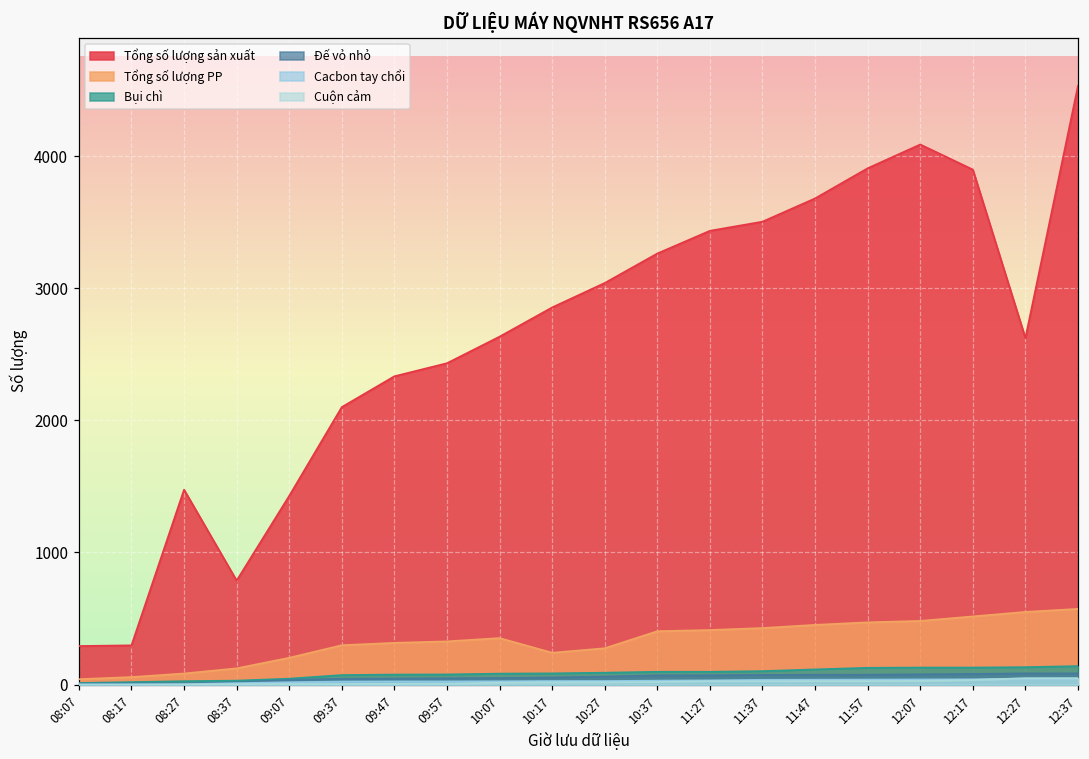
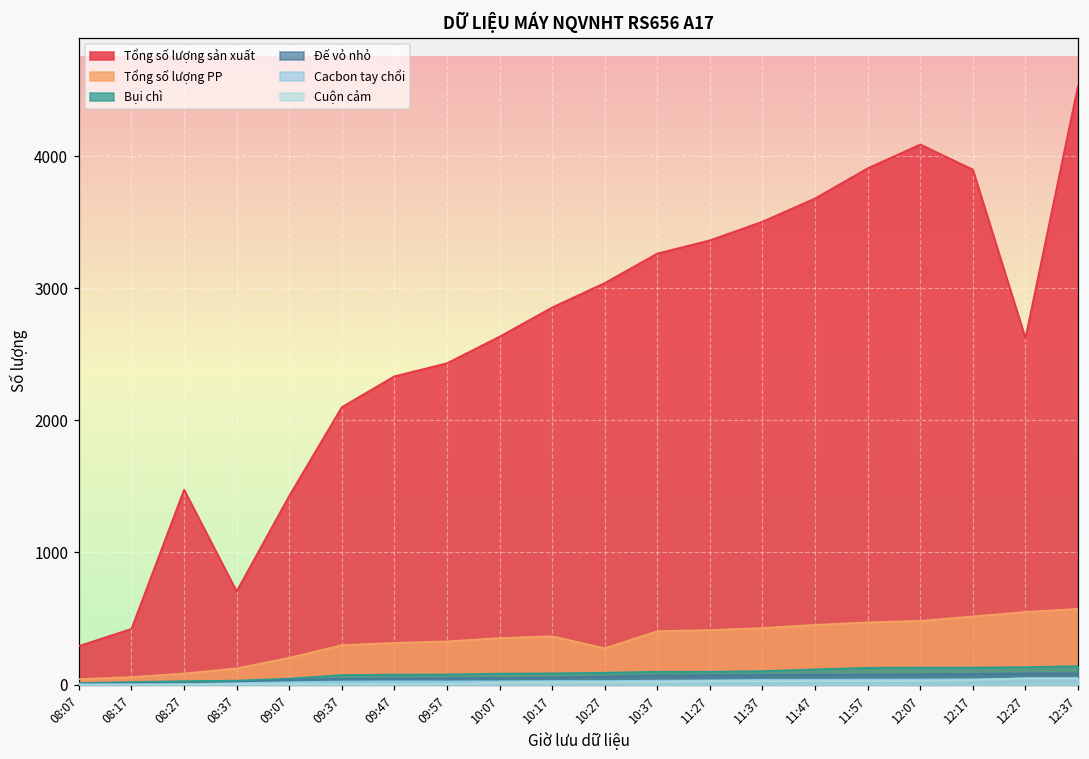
Tổng số lượng sản xuất, 08:17: 300 -> 420
Tổng số lượng sản xuất, 08:37: 790 -> 710
Tổng số lượng PP, 10:17: 240 -> 370
Tổng số lượng sản xuất, 11:27: 3430 -> 3360
